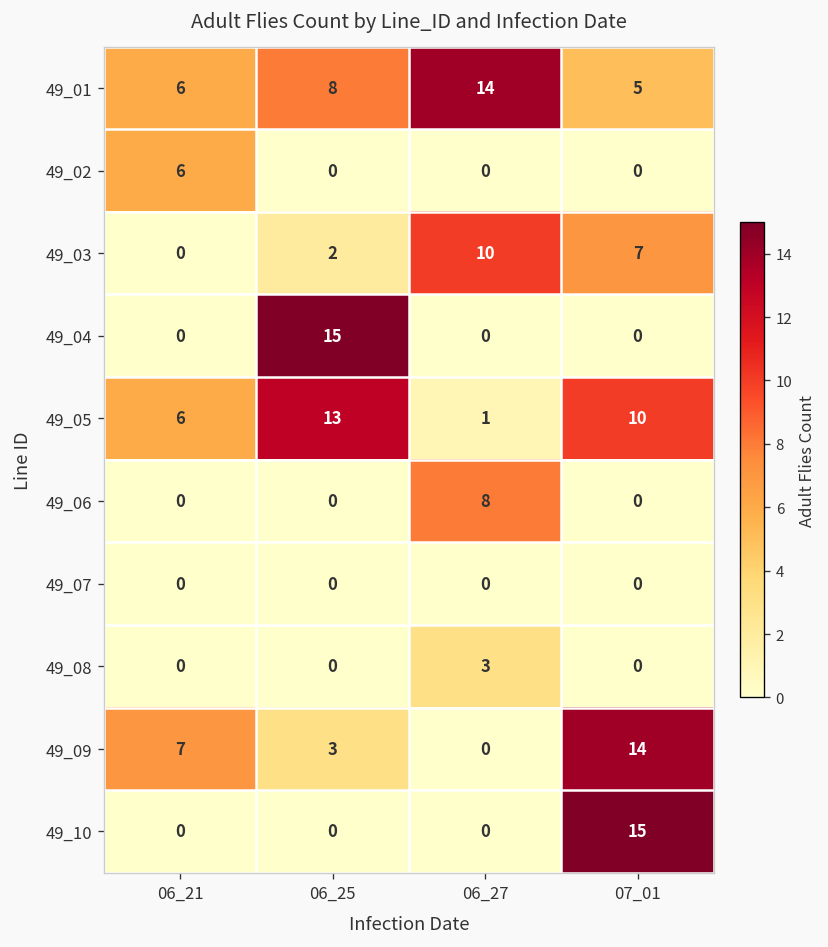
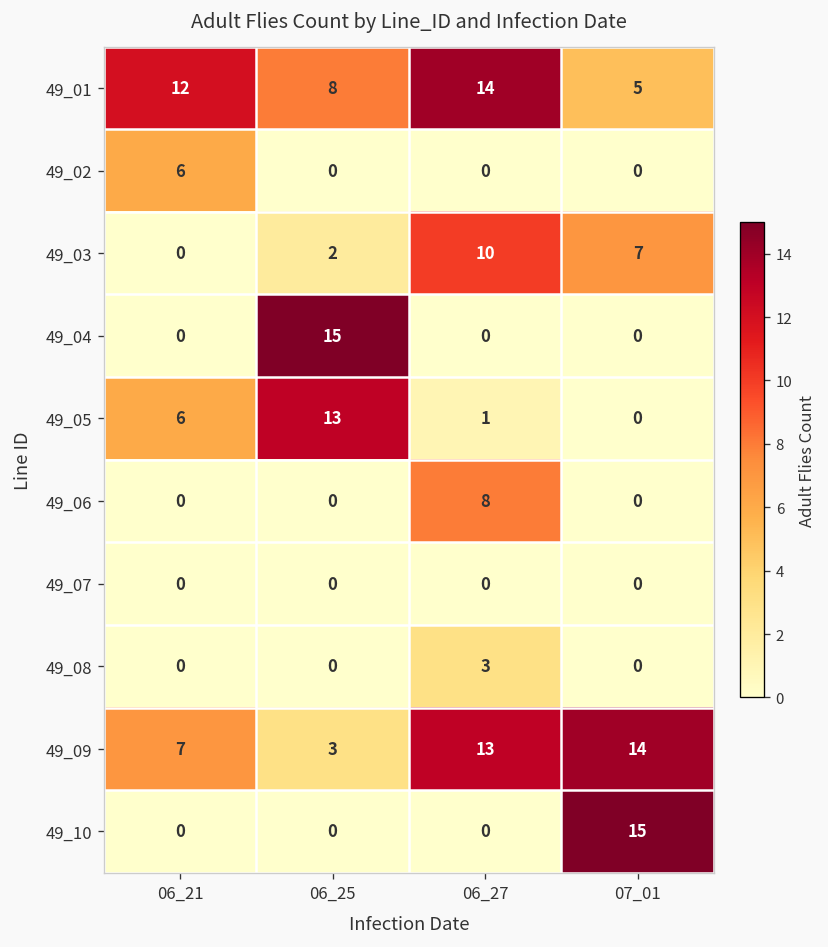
49_01, 06_21: 6 -> 12
49_05, 07_01: 10 -> 0
49_09, 06_27: 0 -> 13
